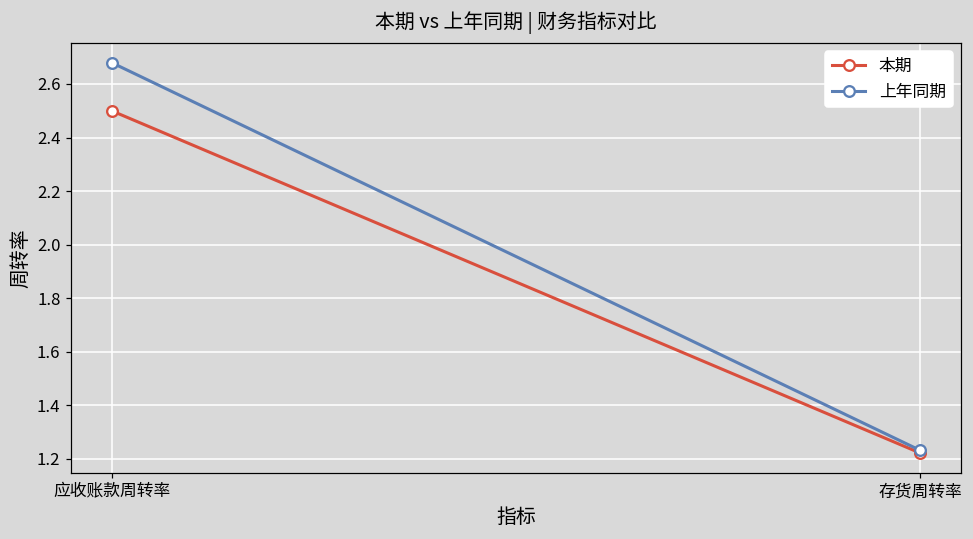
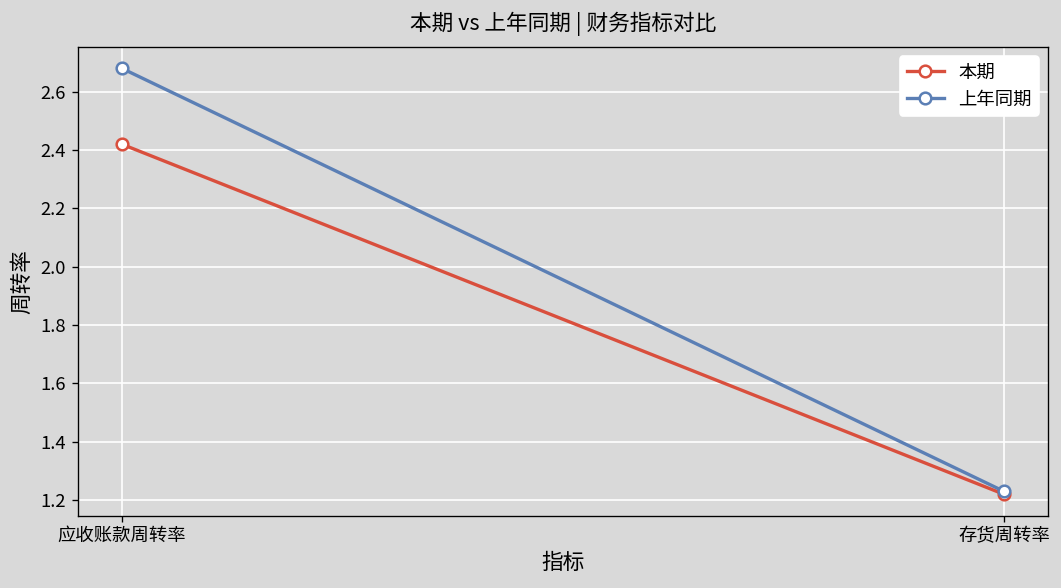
本期, 应收账款周转率: 2.50 -> 2.42
